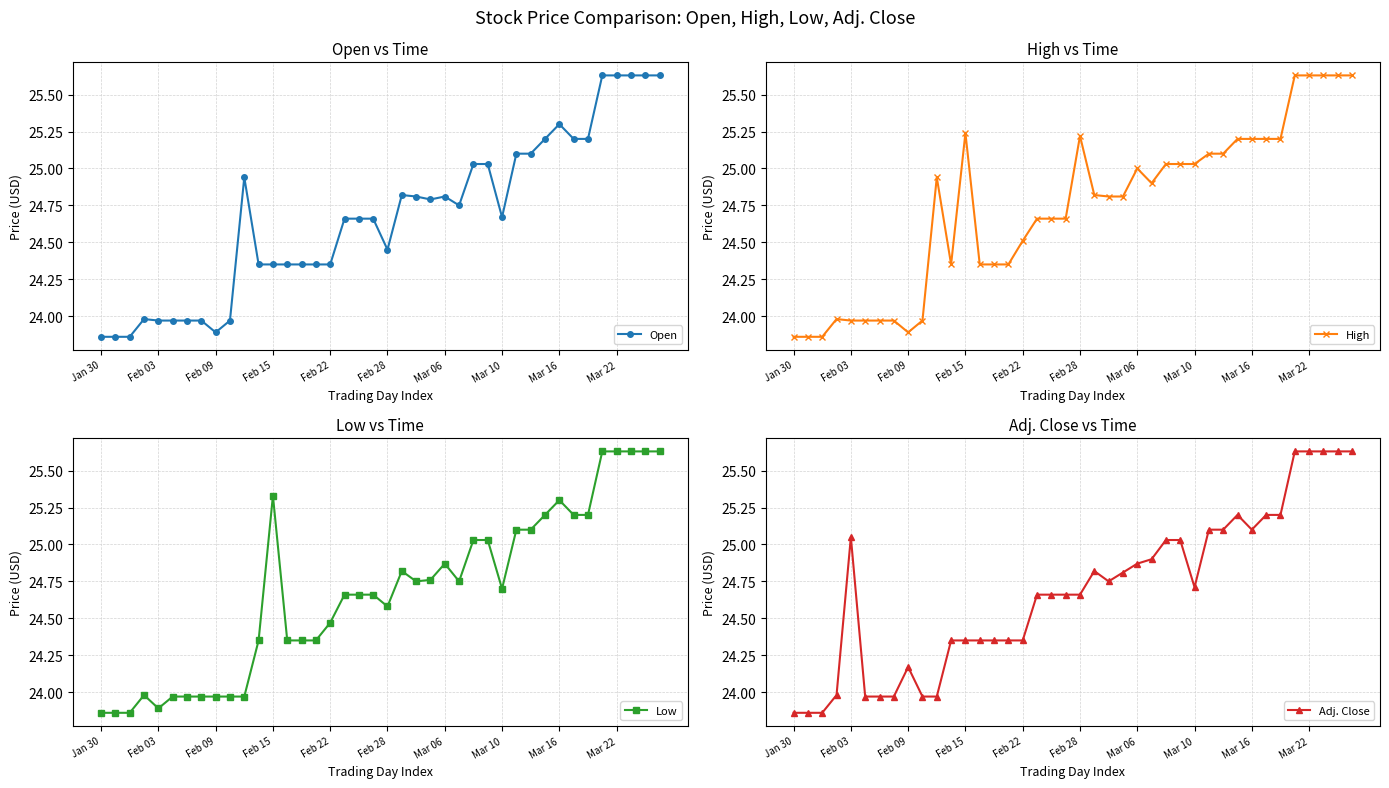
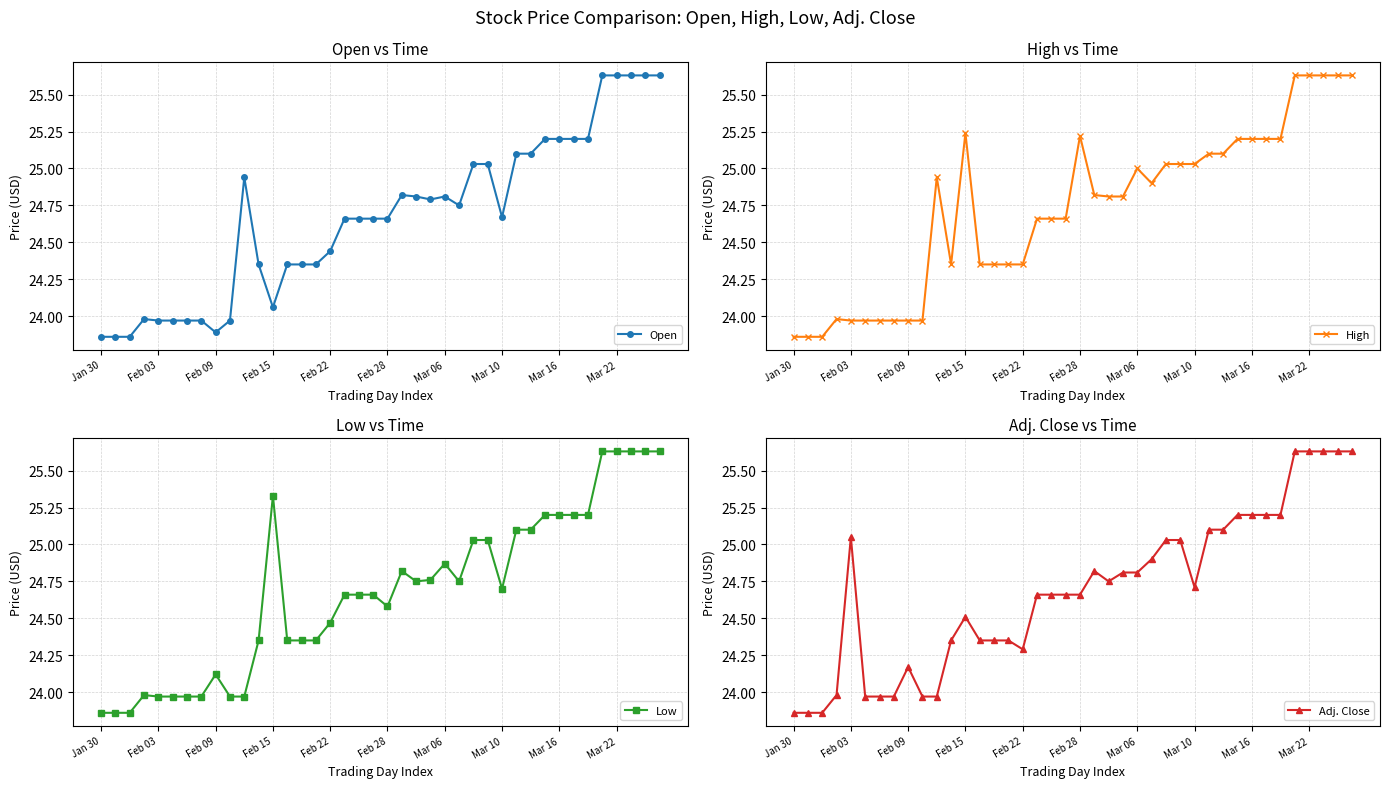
Open vs Time, Feb 15: 24.35 -> 24.06
Open vs Time, Feb 22: 24.35 -> 24.44
Open vs Time, Feb 28: 24.45 -> 24.66
Open vs Time, Mar 16: 25.3 -> 25.2
High vs Time, Feb 09: 23.89 -> 23.97
High vs Time, Feb 22: 24.51 -> 24.35
Low vs Time, Feb 03: 23.89 -> 23.97
Low vs Time, Feb 09: 23.97 -> 24.12
Low vs Time, Mar 16: 25.3 -> 25.2
Adj. Close vs Time, Feb 15: 24.35 -> 24.51
Adj. Close vs Time, Feb 22: 24.35 -> 24.29
Adj. Close vs Time, Mar 06: 24.87 -> 24.81
Adj. Close vs Time, Mar 16: 25.1 -> 25.2
